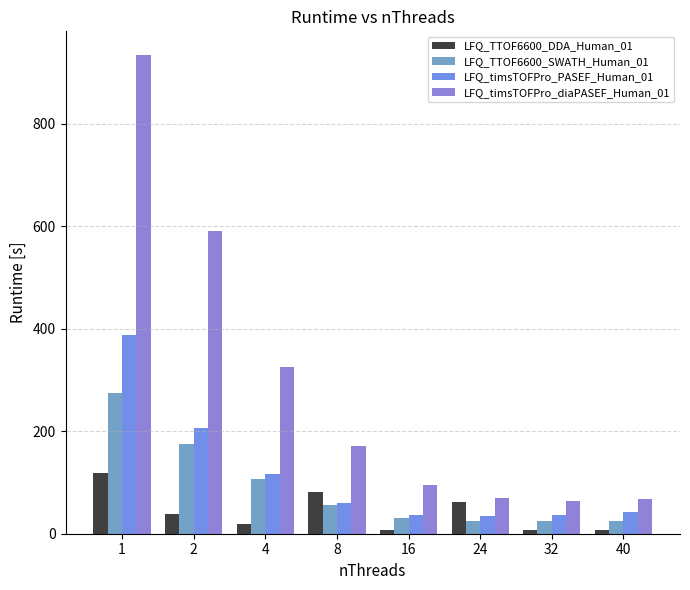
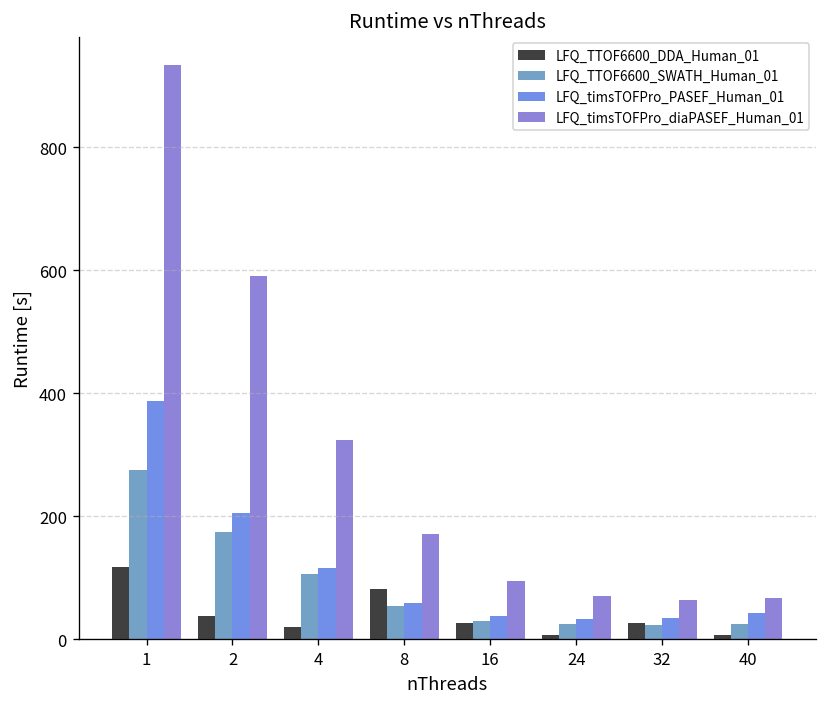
LFQ_TTOF6600_DDA_Human_01, 16: 10 -> 30
LFQ_TTOF6600_DDA_Human_01, 24: 60 -> 10
LFQ_TTOF6600_DDA_Human_01, 32: 10 -> 30
